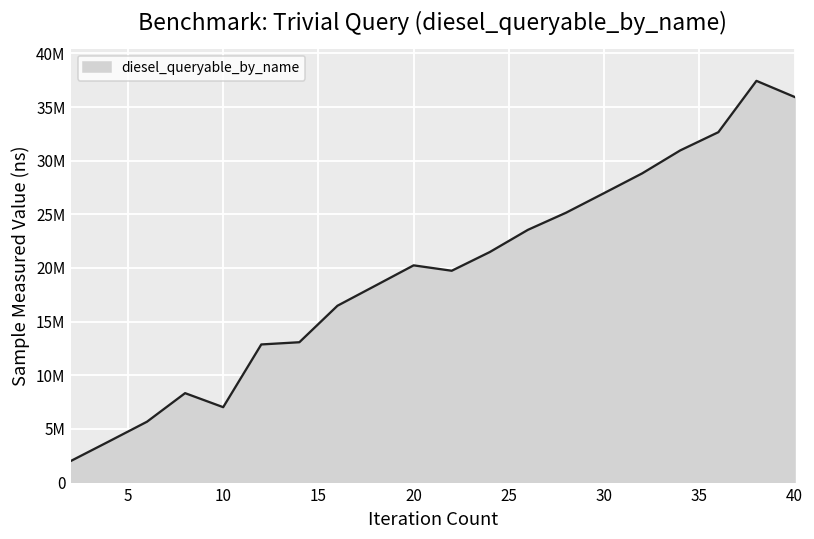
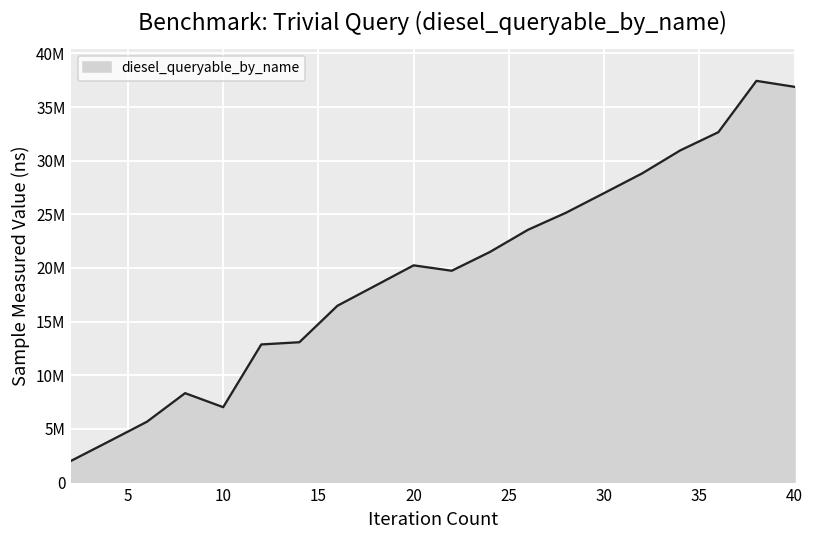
40: 36000000 -> 37000000
